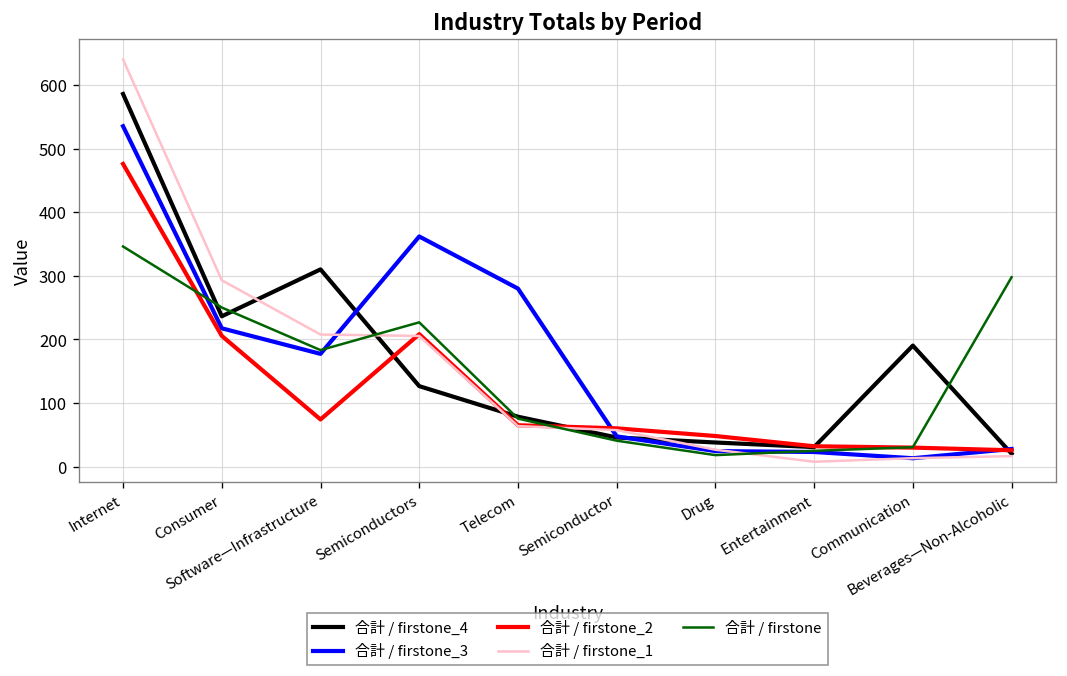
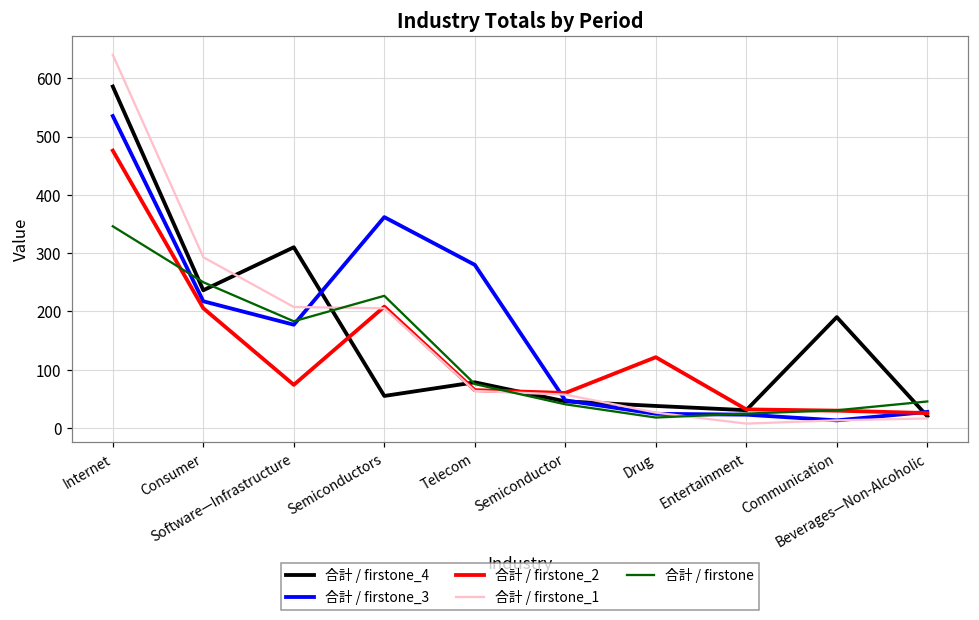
合計 / firstone_4, Semiconductors: 130 -> 60
合計 / firstone_2, Drug: 50 -> 120
合計 / firstone, Beverages—Non-Alcoholic: 300 -> 50
